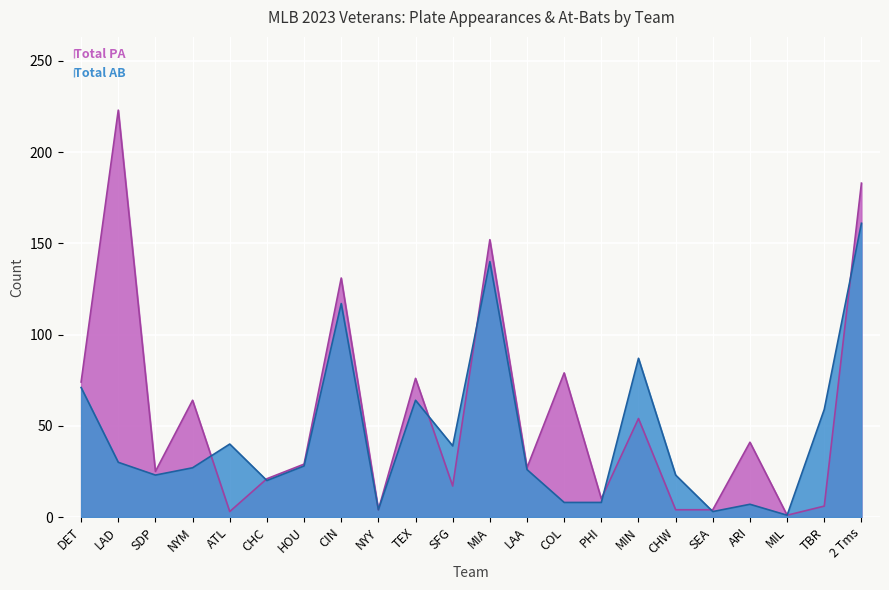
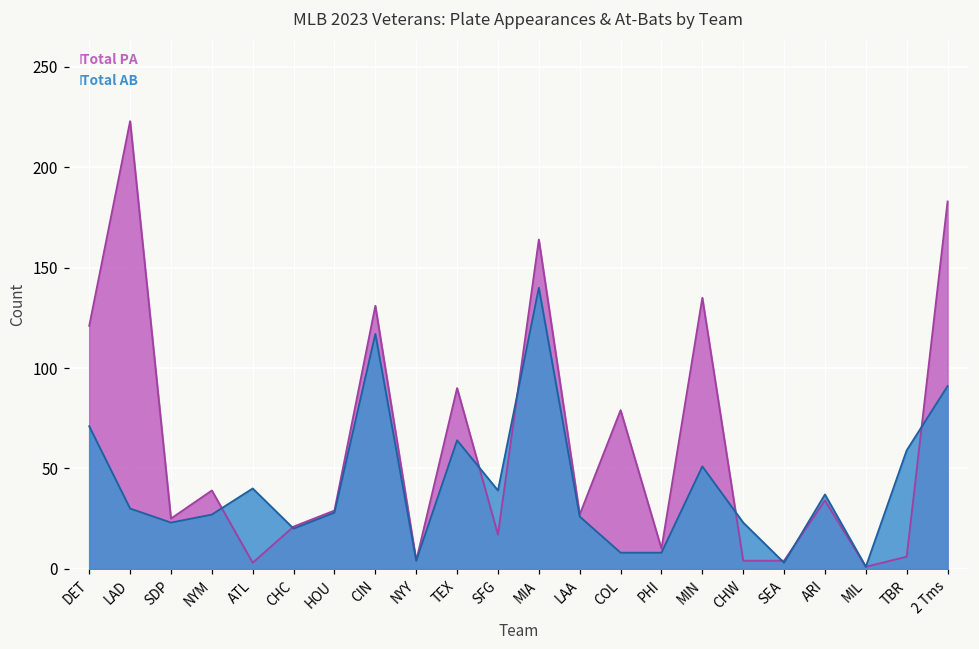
Total PA, DET: 74 -> 121
Total PA, NYM: 64 -> 39
Total PA, TEX: 76 -> 90
Total PA, MIA: 152 -> 164
Total PA, MIN: 54 -> 135
Total AB, MIN: 87 -> 51
Total PA, ARI: 41 -> 34
Total AB, ARI: 7 -> 37
Total AB, 2 Tms: 161 -> 91
